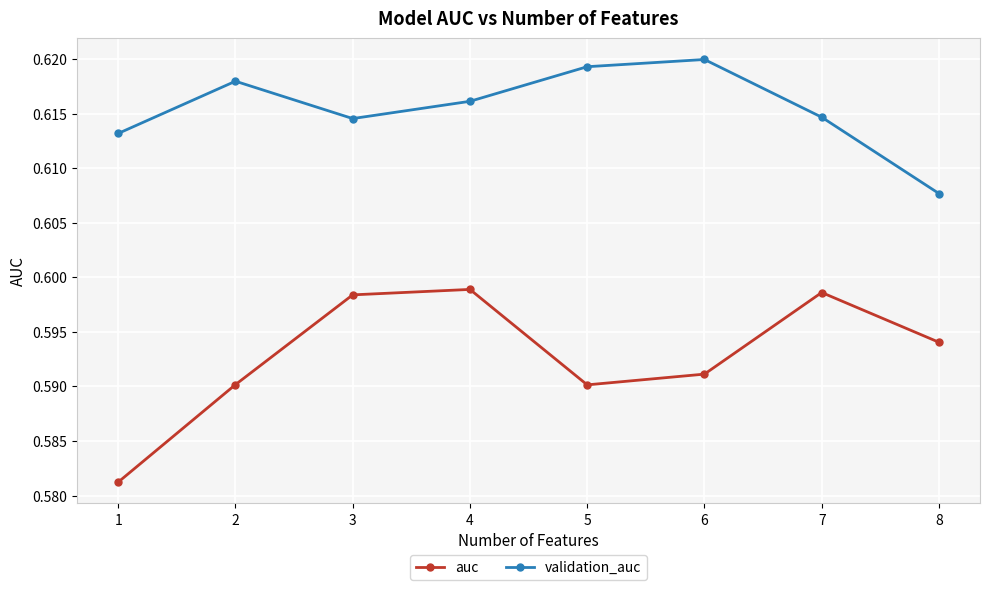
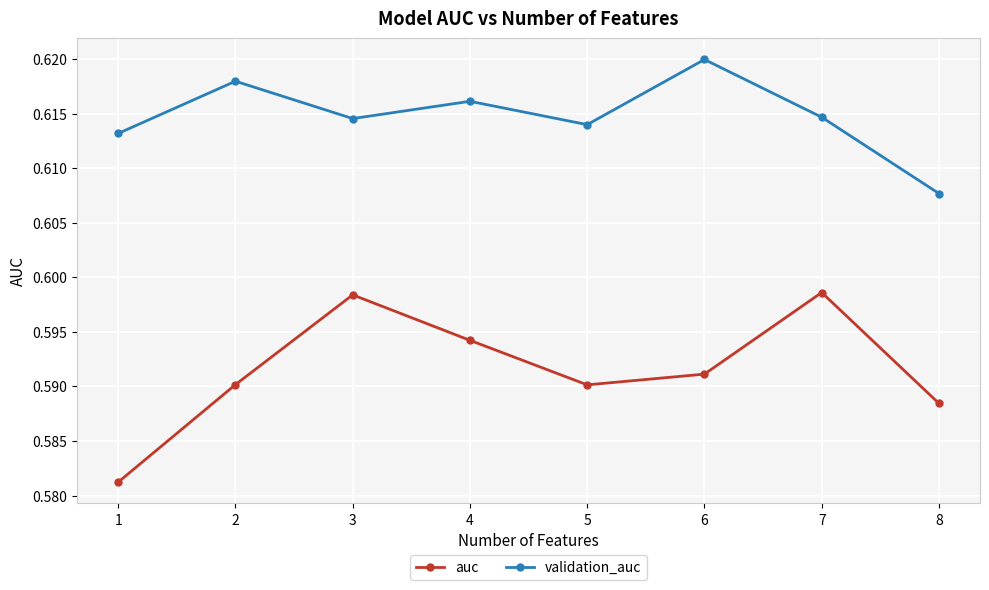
auc, 4: 0.5989 -> 0.5942
validation_auc, 5: 0.6193 -> 0.6140
auc, 8: 0.5941 -> 0.5884
